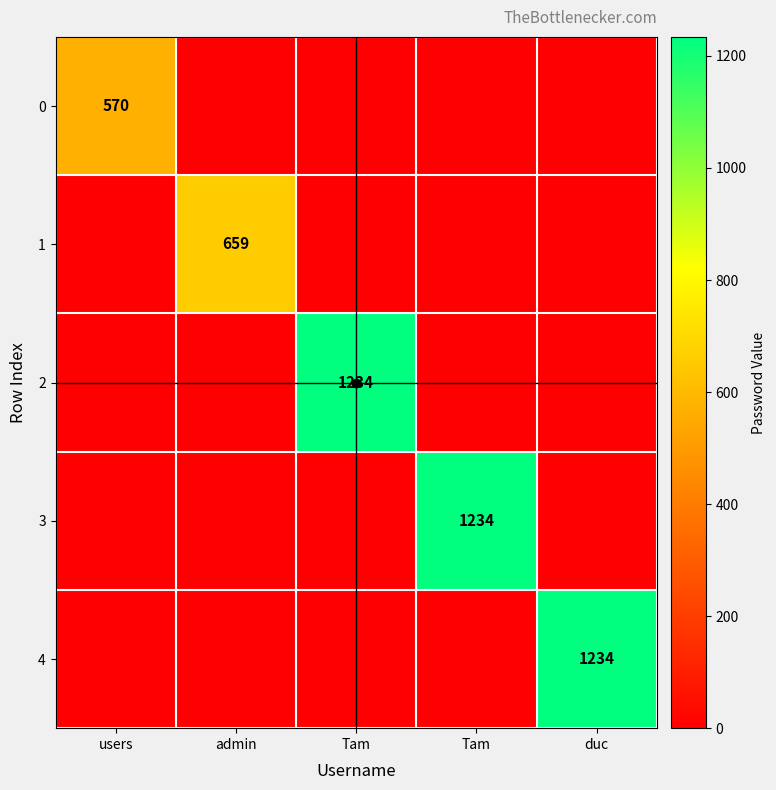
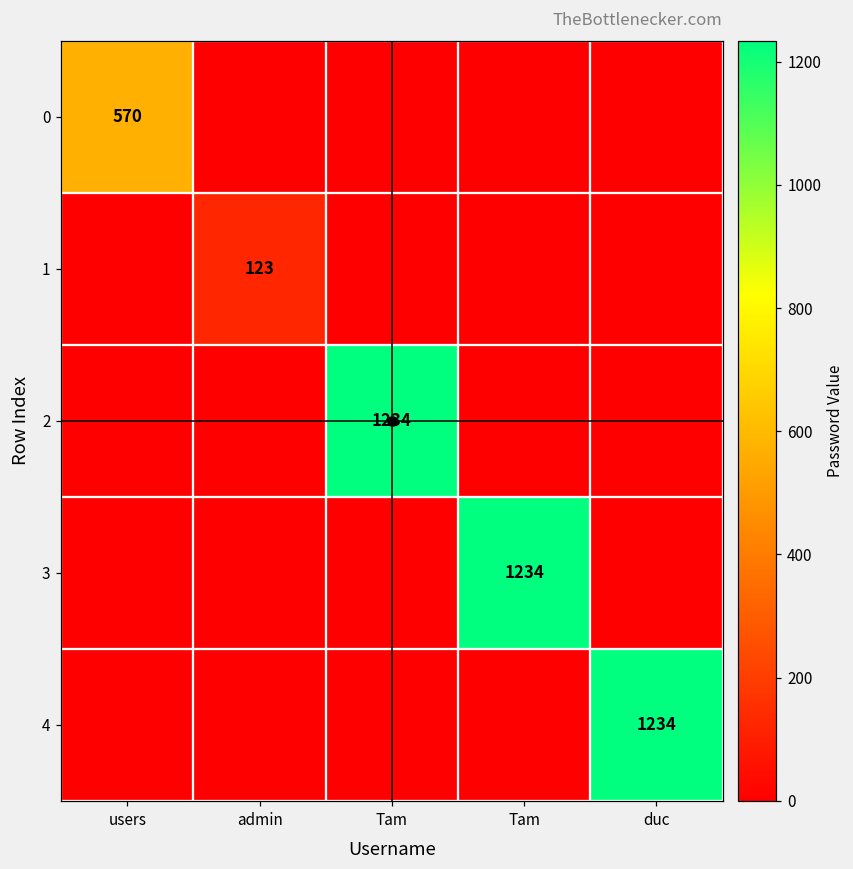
1, admin: 659 -> 123
